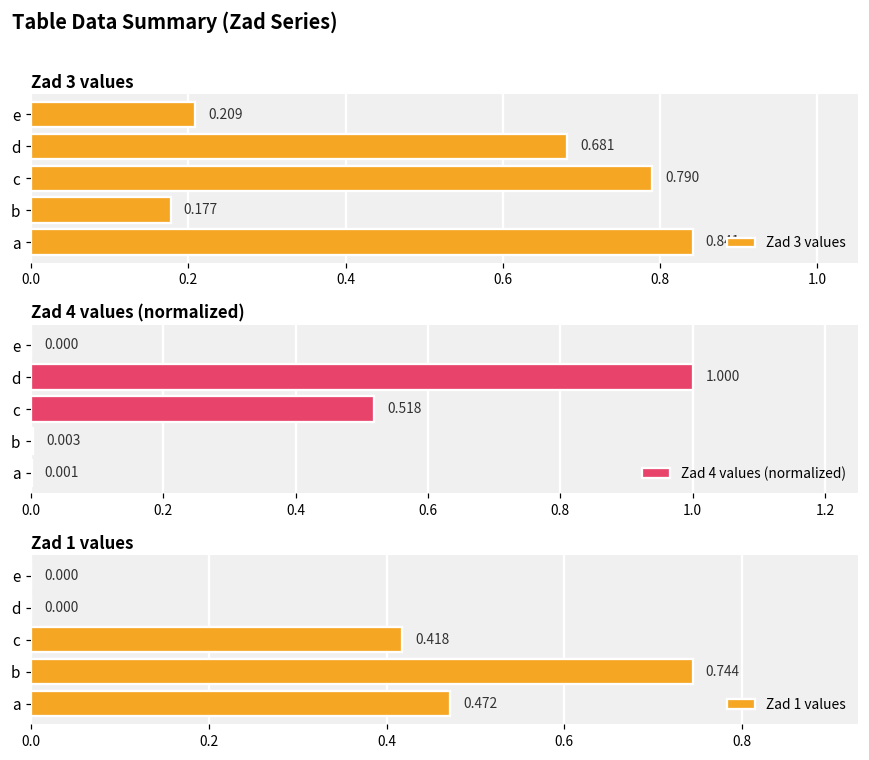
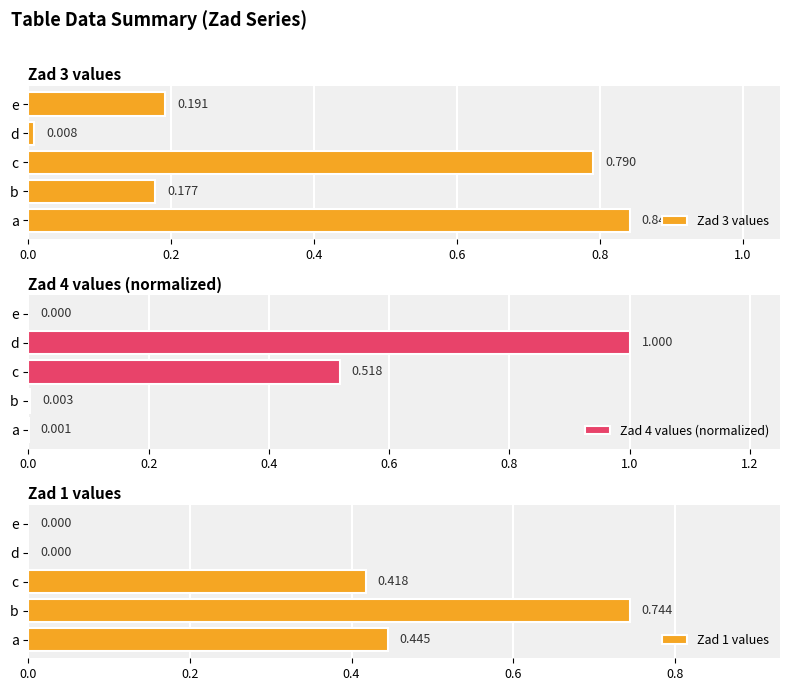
Zad 3 values, e: 0.209 -> 0.191
Zad 3 values, d: 0.681 -> 0.008
Zad 1 values, a: 0.472 -> 0.445
